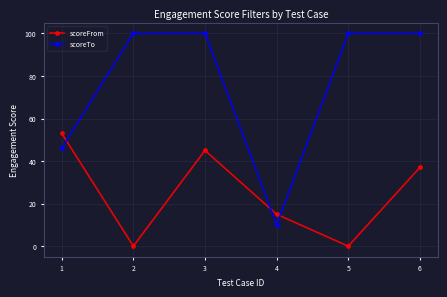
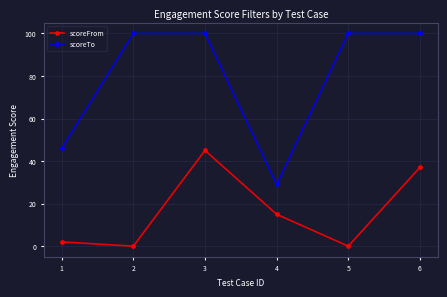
scoreFrom, 1: 53 -> 2
scoreTo, 4: 10 -> 29
